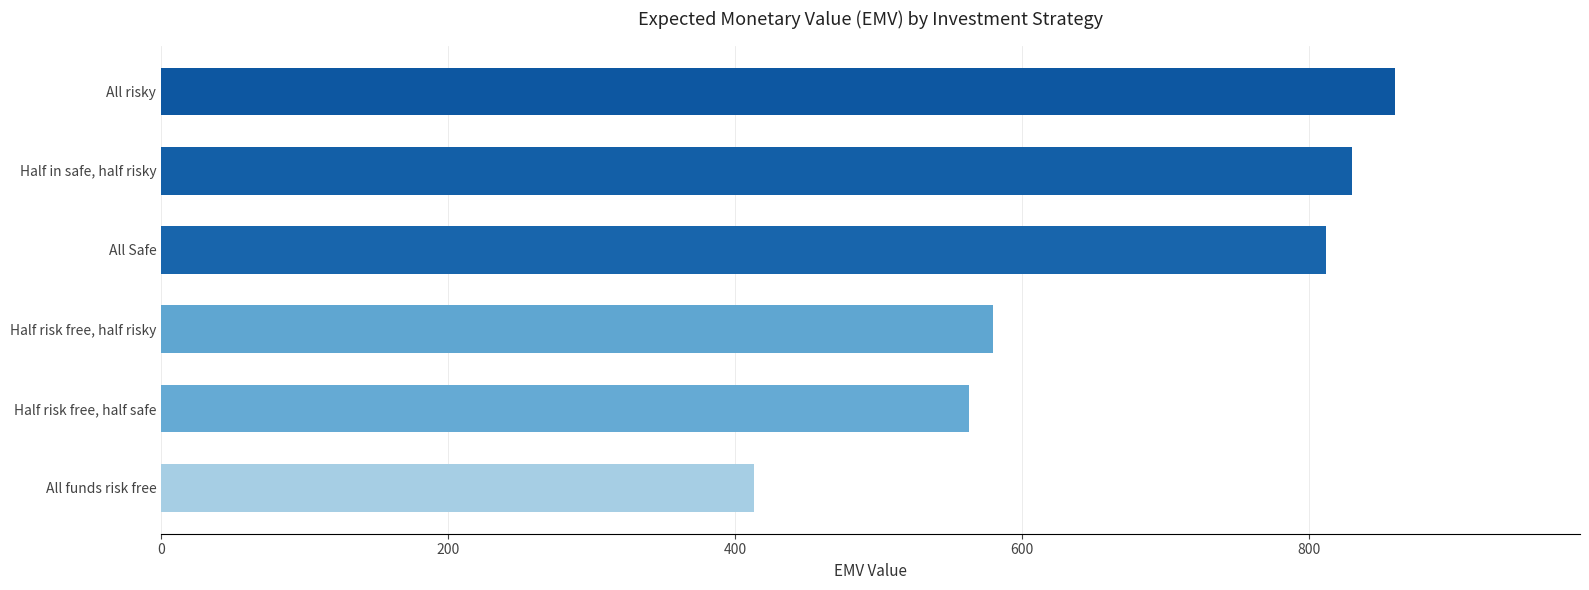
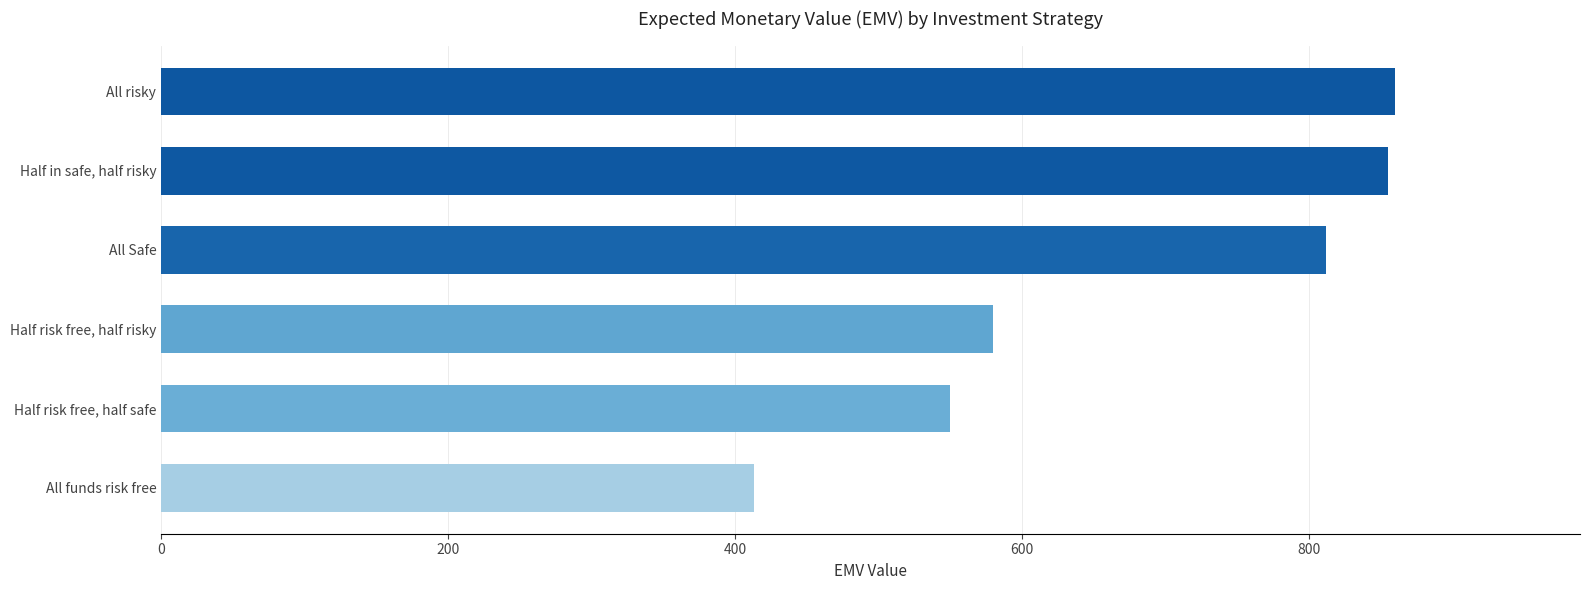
Half in safe, half risky: 830 -> 855
Half risk free, half safe: 563 -> 550
